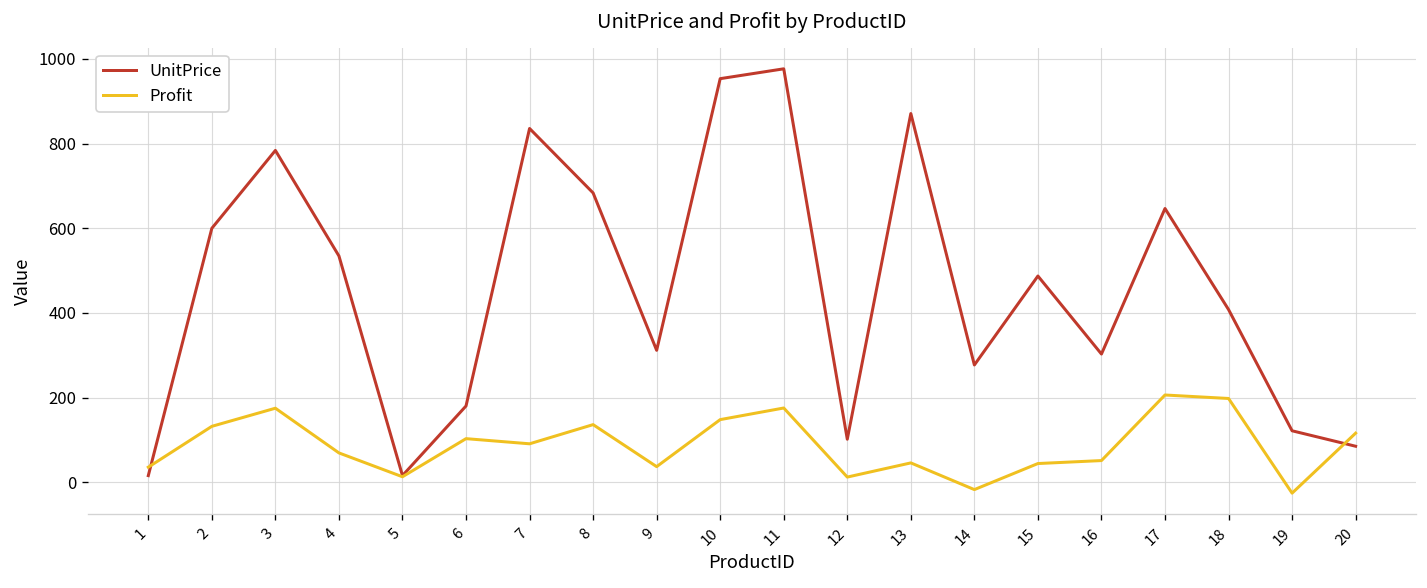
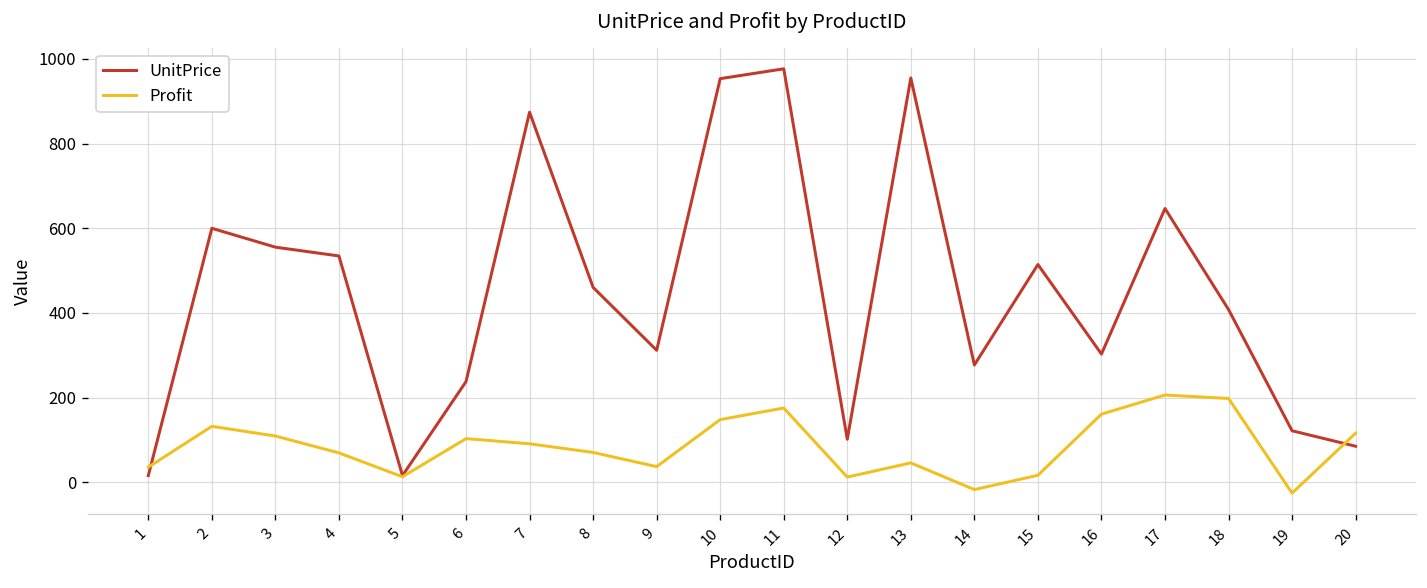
UnitPrice, 3: 780 -> 560
Profit, 3: 180 -> 110
UnitPrice, 6: 180 -> 240
UnitPrice, 7: 840 -> 870
UnitPrice, 8: 680 -> 460
Profit, 8: 140 -> 70
UnitPrice, 13: 870 -> 960
UnitPrice, 15: 490 -> 510
Profit, 15: 40 -> 20
Profit, 16: 50 -> 160
